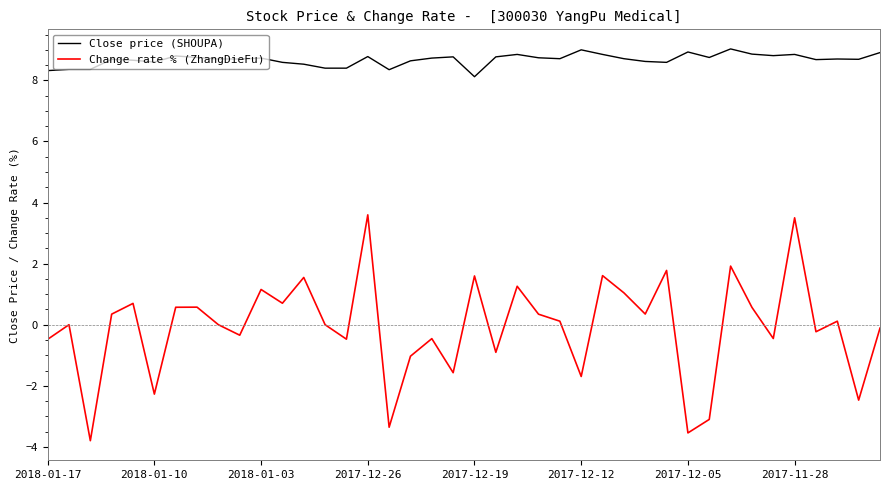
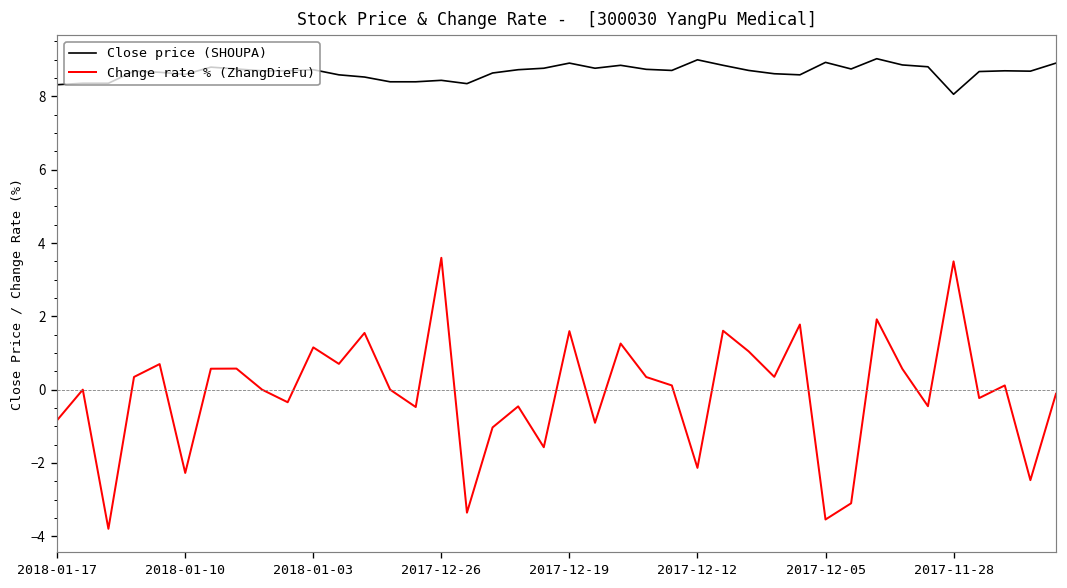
Change rate % (ZhangDieFu), 2018-01-17: -0.5 -> -0.8
Close price (SHOUPA), 2017-12-26: 8.8 -> 8.4
Close price (SHOUPA), 2017-12-19: 8.1 -> 8.9
Change rate % (ZhangDieFu), 2017-12-12: -1.7 -> -2.1
Close price (SHOUPA), 2017-11-28: 8.9 -> 8.1
